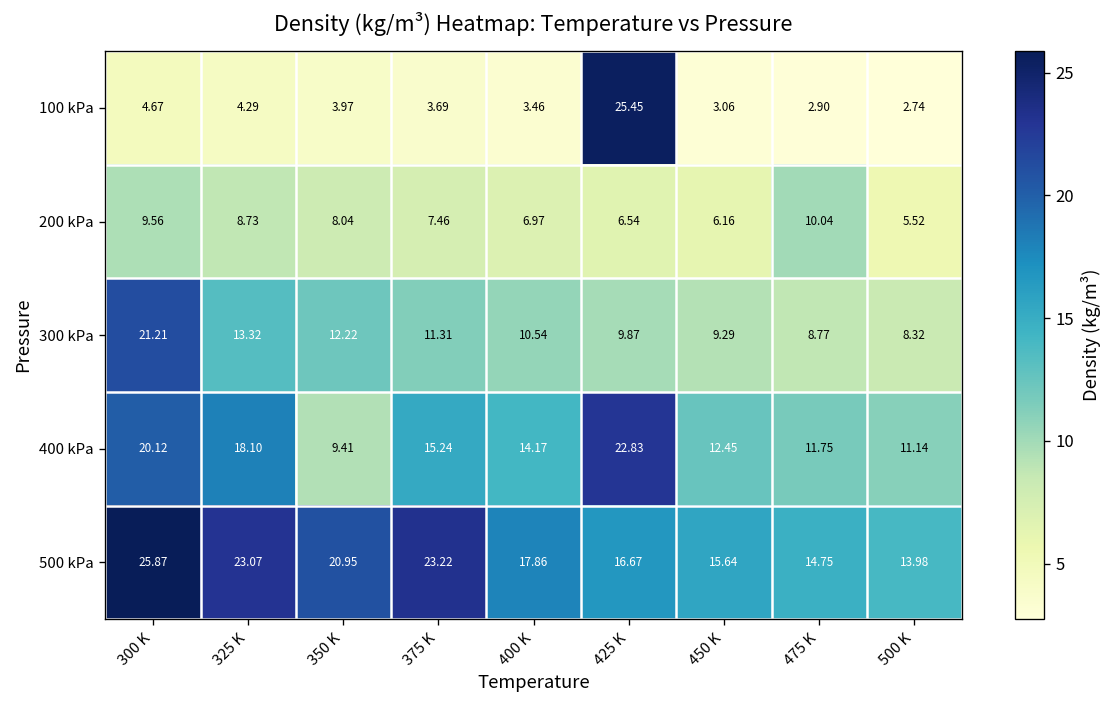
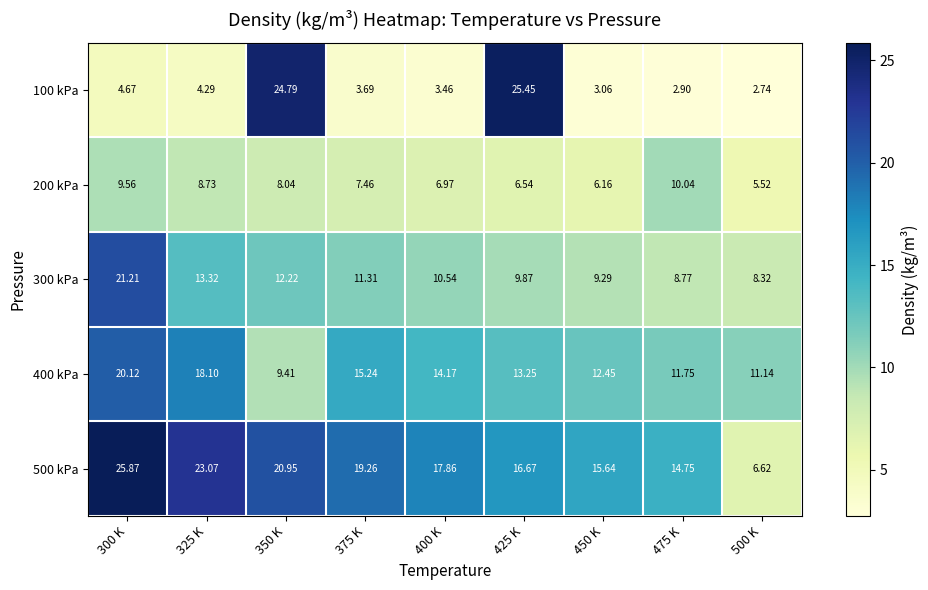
100 kPa, 350 K: 3.97 -> 24.79
400 kPa, 425 K: 22.83 -> 13.25
500 kPa, 375 K: 23.22 -> 19.26
500 kPa, 500 K: 13.98 -> 6.62
